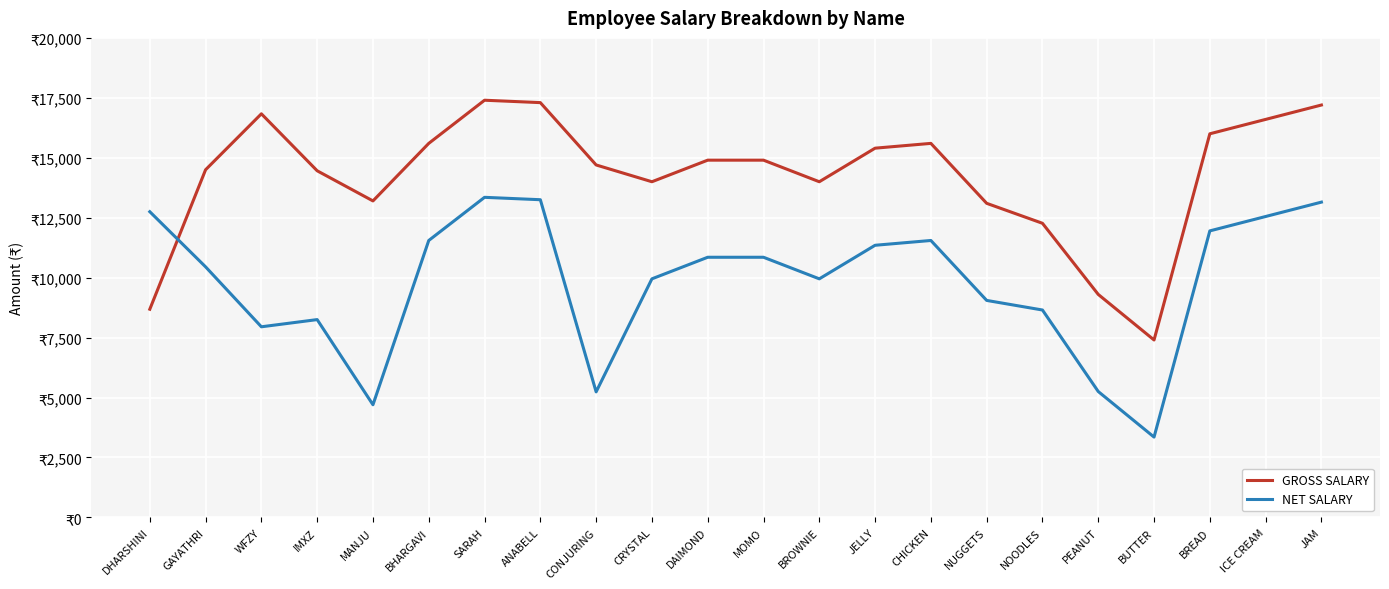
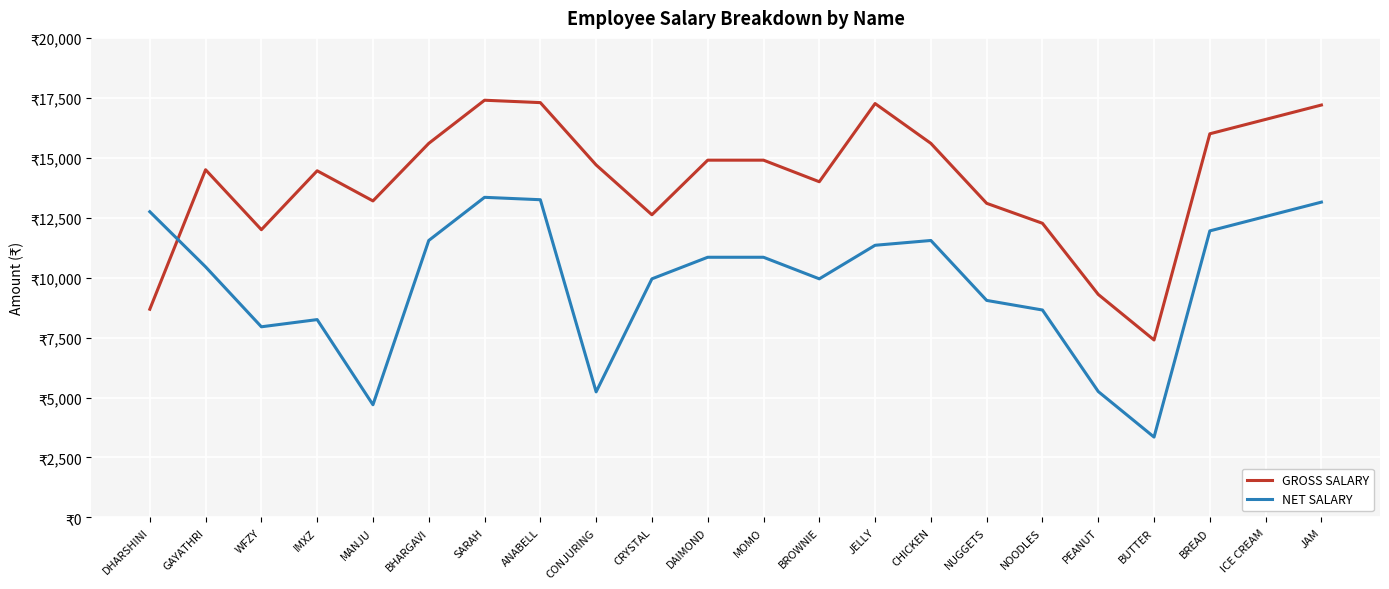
GROSS SALARY, WFZY: ₹16,800 -> ₹12,000
GROSS SALARY, CRYSTAL: ₹14,000 -> ₹12,600
GROSS SALARY, JELLY: ₹15,400 -> ₹17,300
